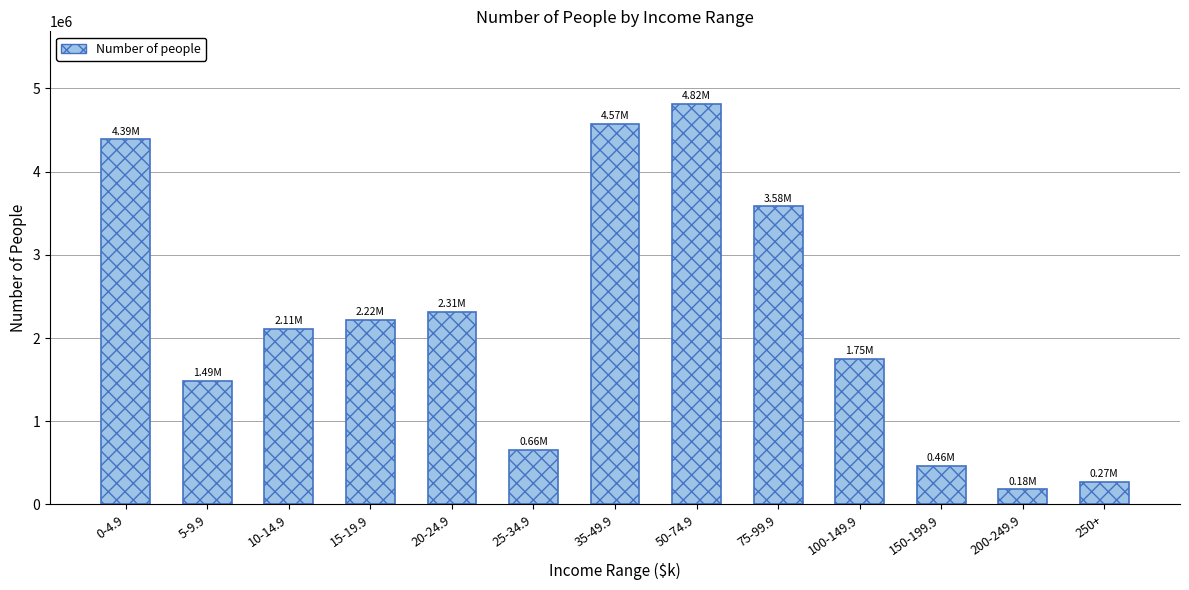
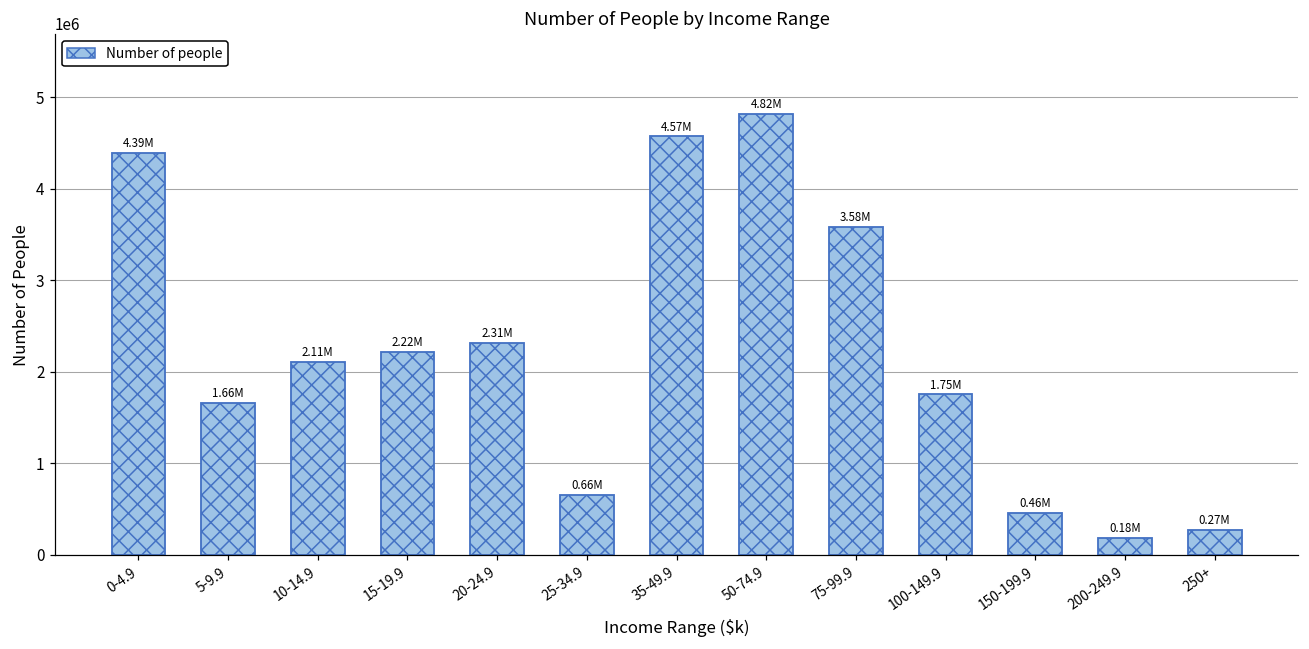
5-9.9: 1.49M -> 1.66M
